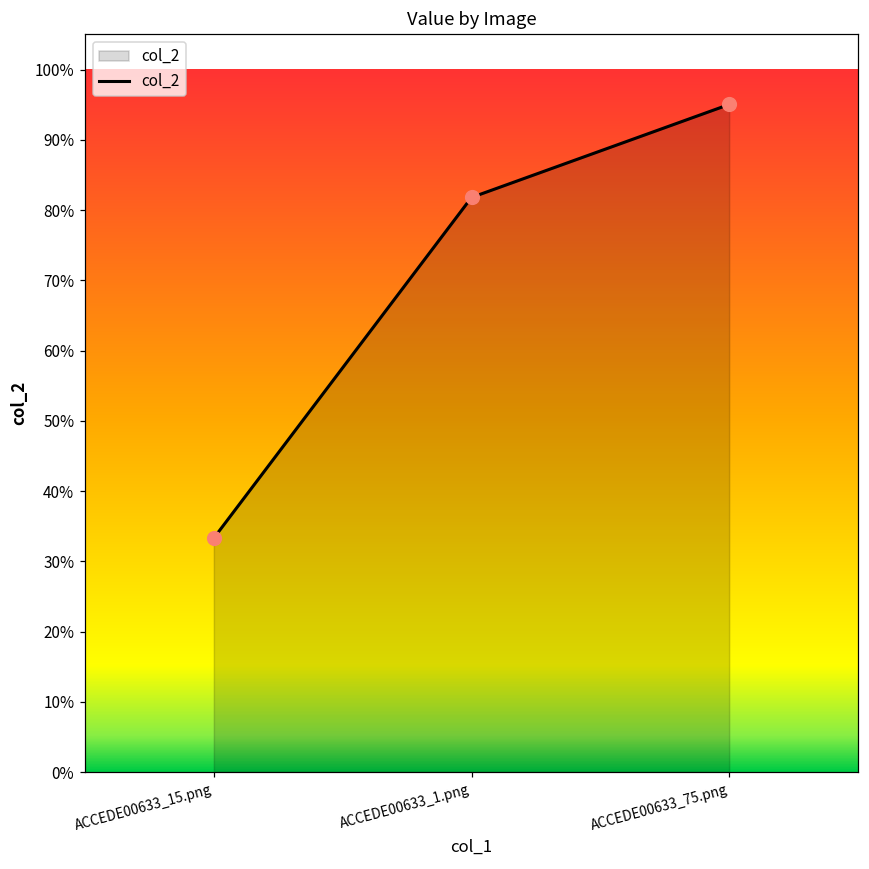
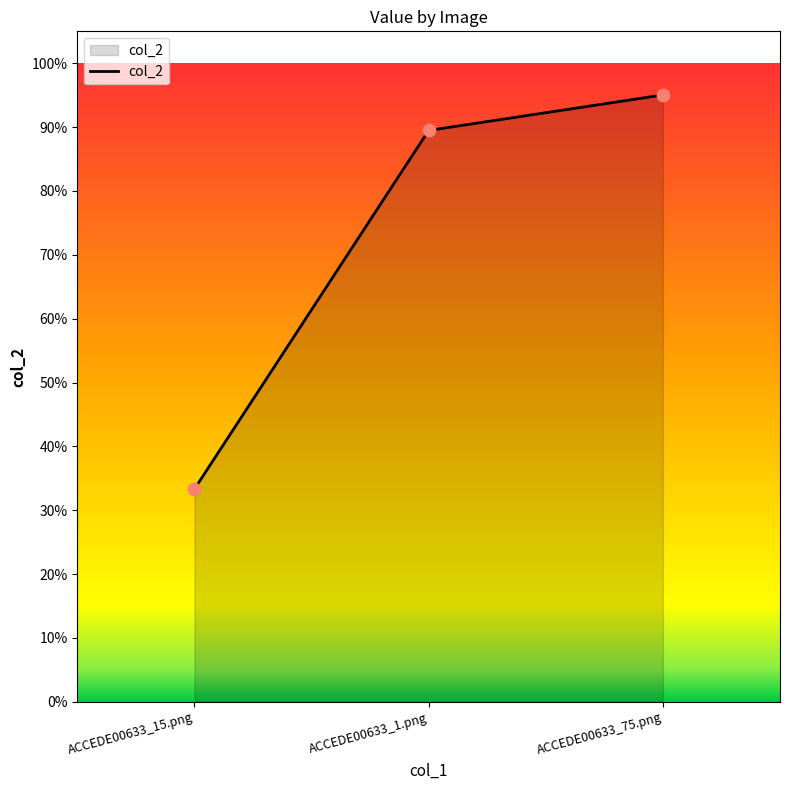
ACCEDE00633_1.png: 82% -> 89%
